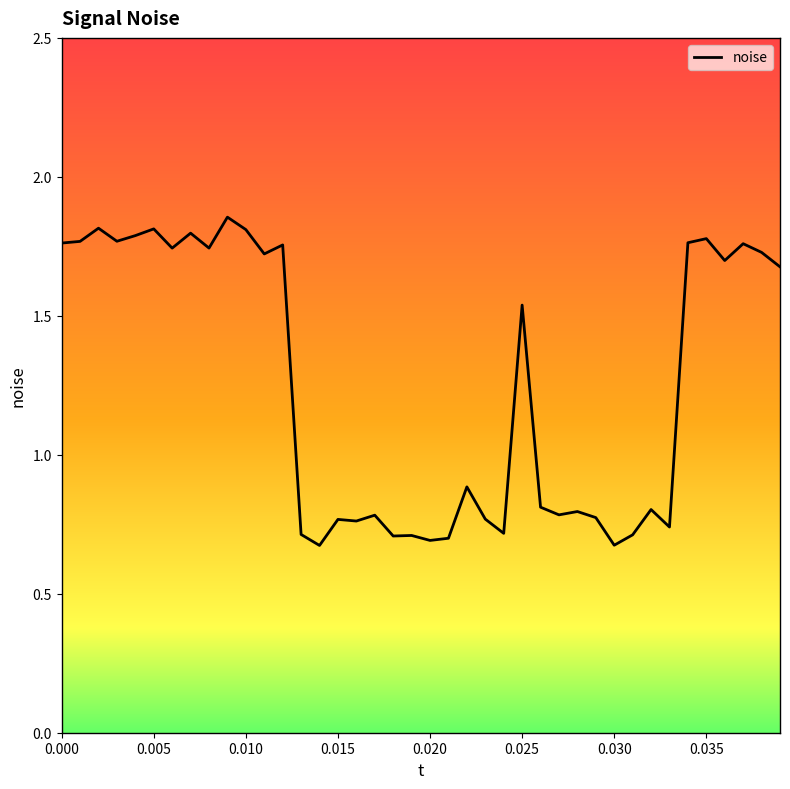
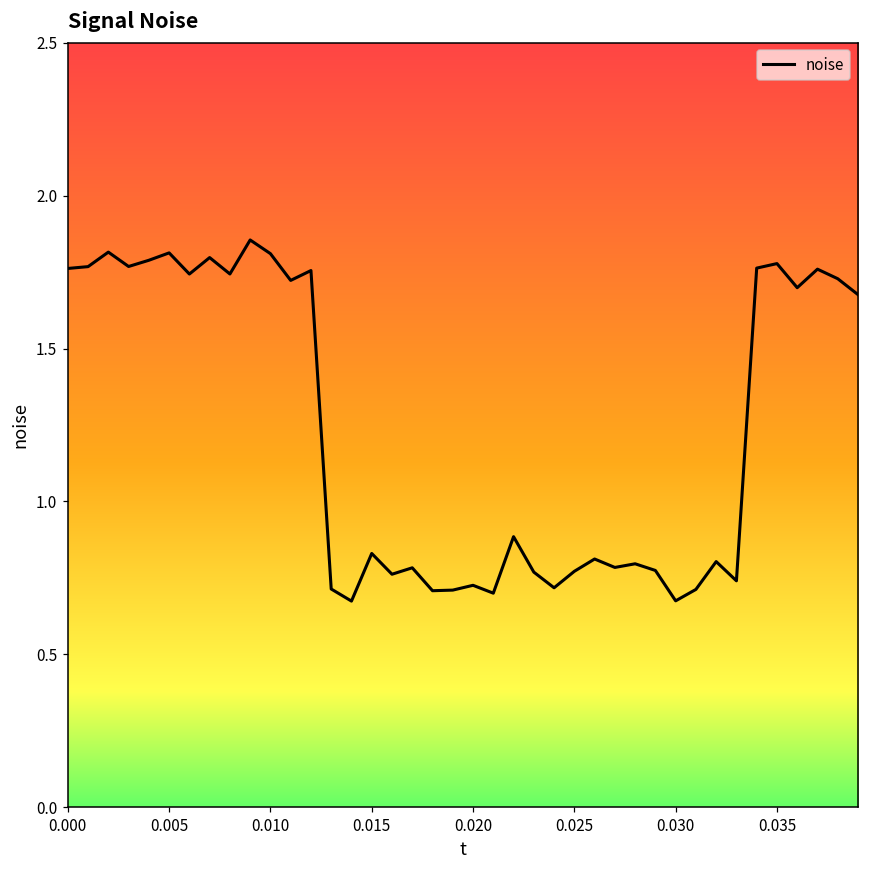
0.015: 0.77 -> 0.83
0.020: 0.69 -> 0.73
0.025: 1.54 -> 0.77
